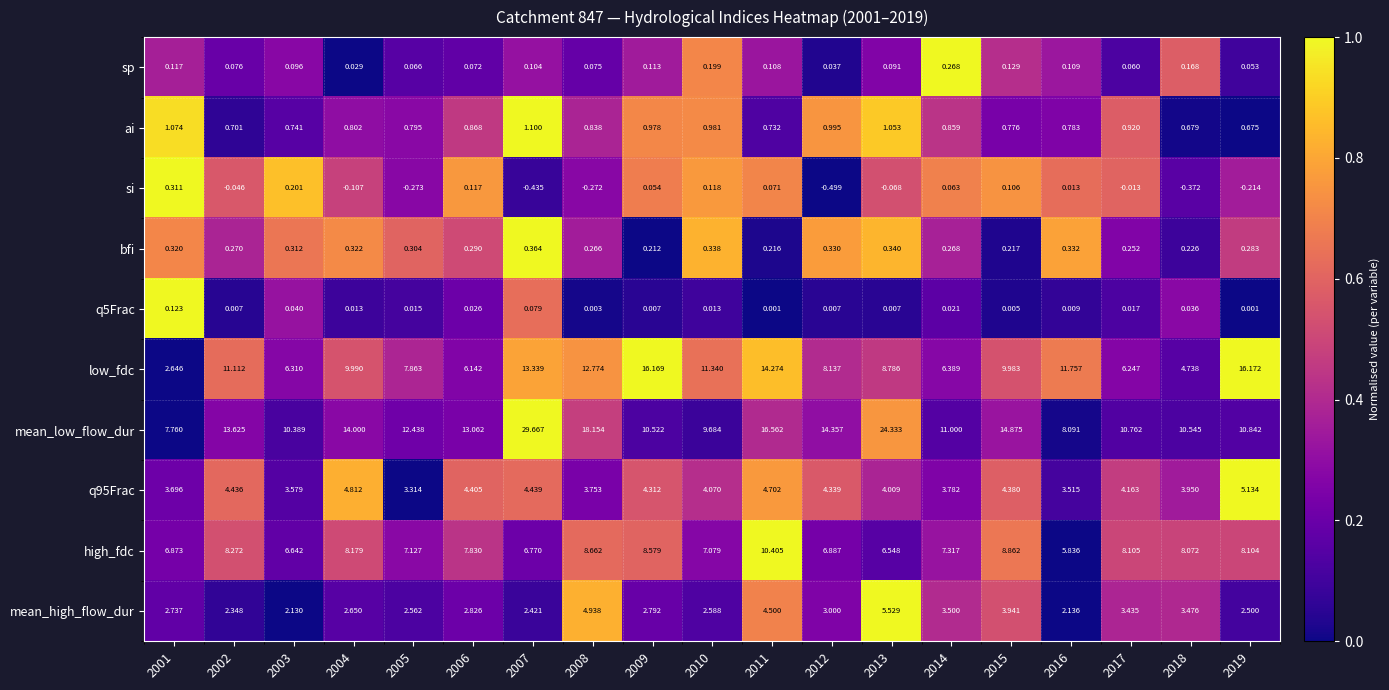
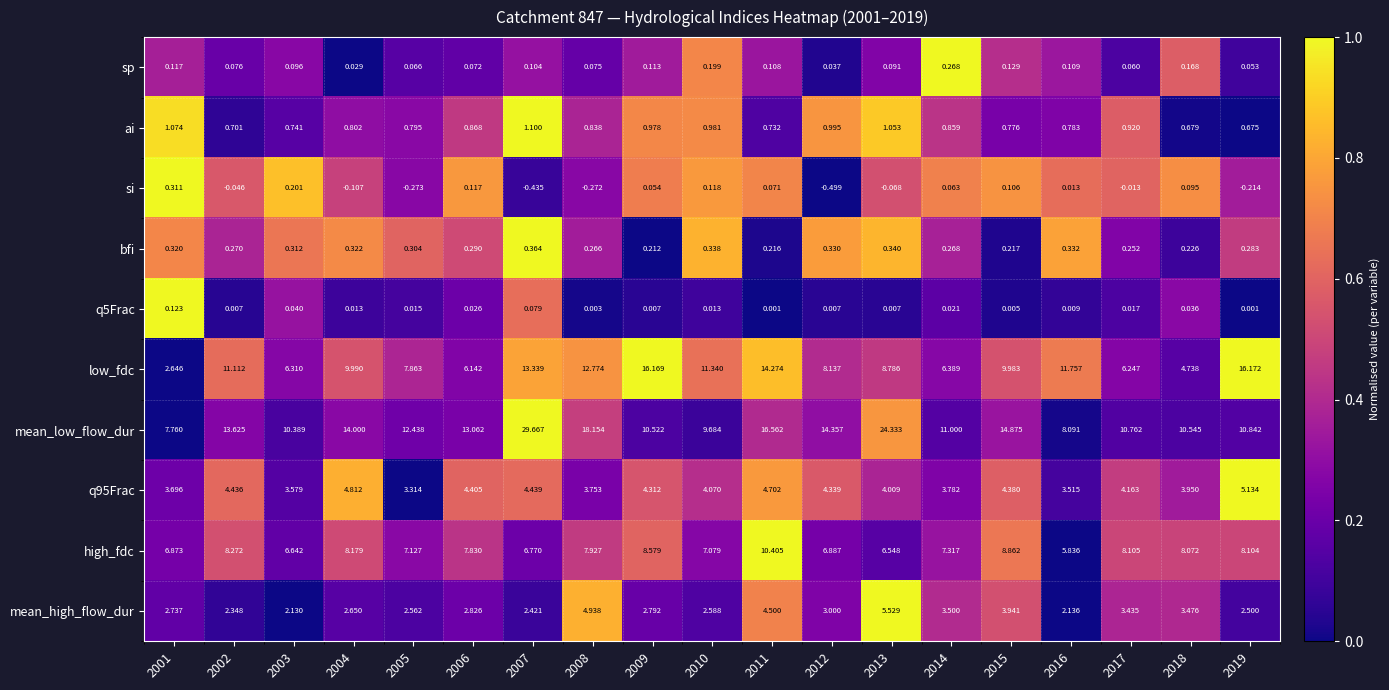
si, 2018: -0.372 -> 0.095
high_fdc, 2008: 8.662 -> 7.927
